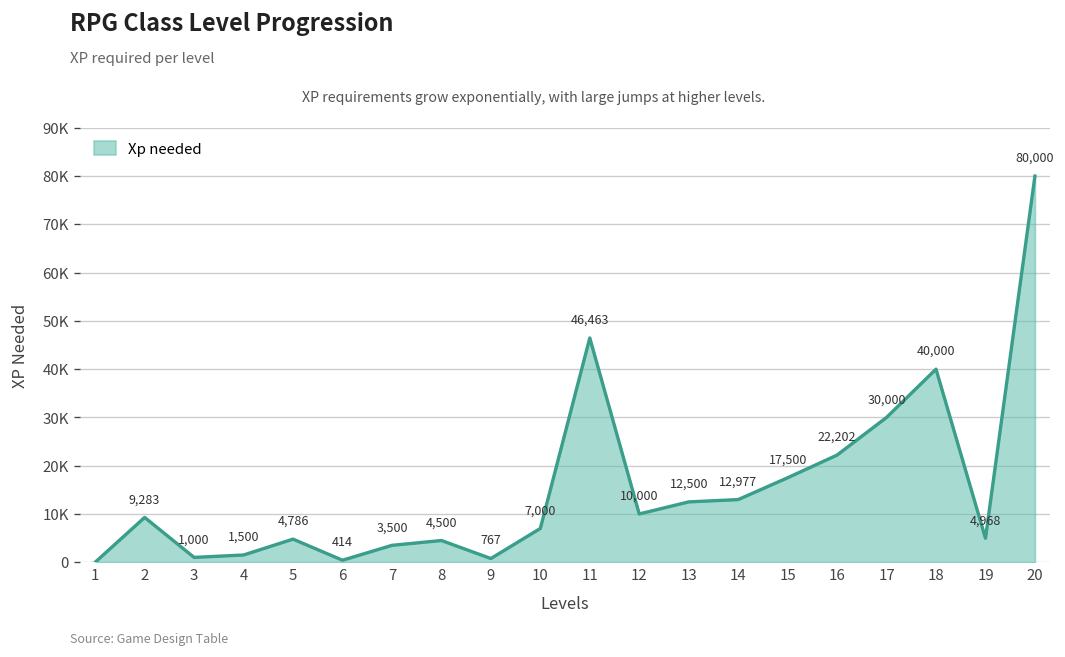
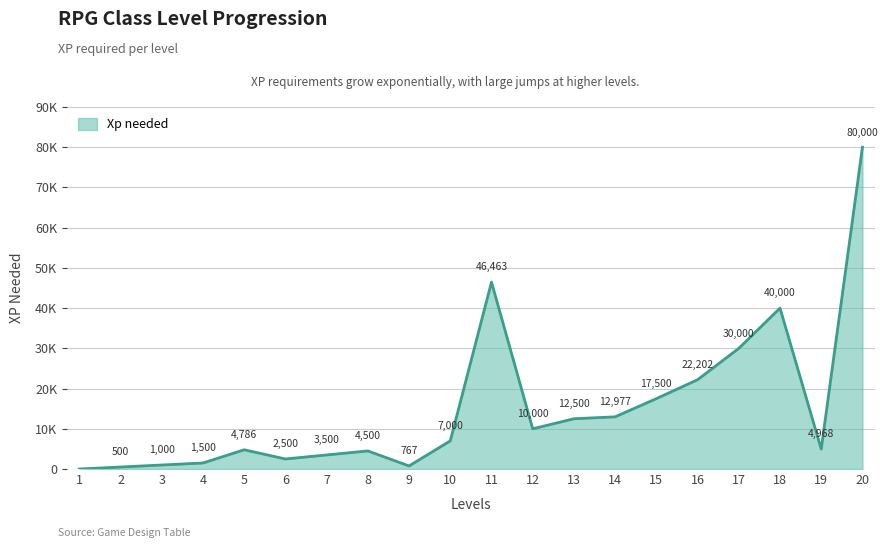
2: 9,283 -> 500
6: 414 -> 2,500
